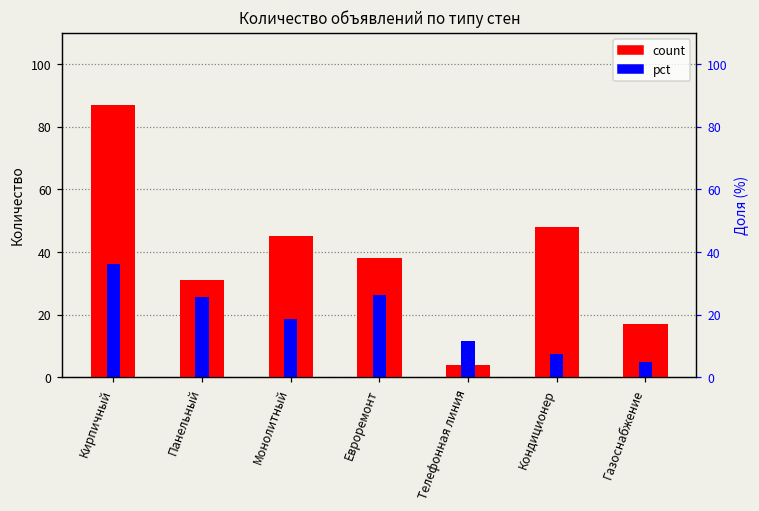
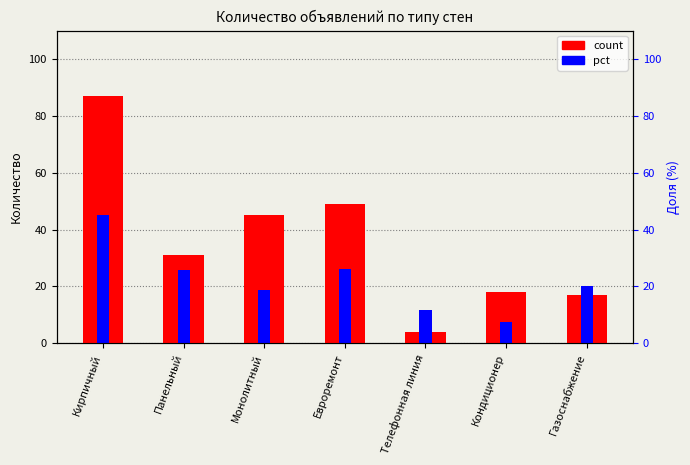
pct, Кирпичный: 36 -> 45
count, Евроремонт: 38 -> 49
count, Кондиционер: 48 -> 18
pct, Газоснабжение: 5 -> 20
